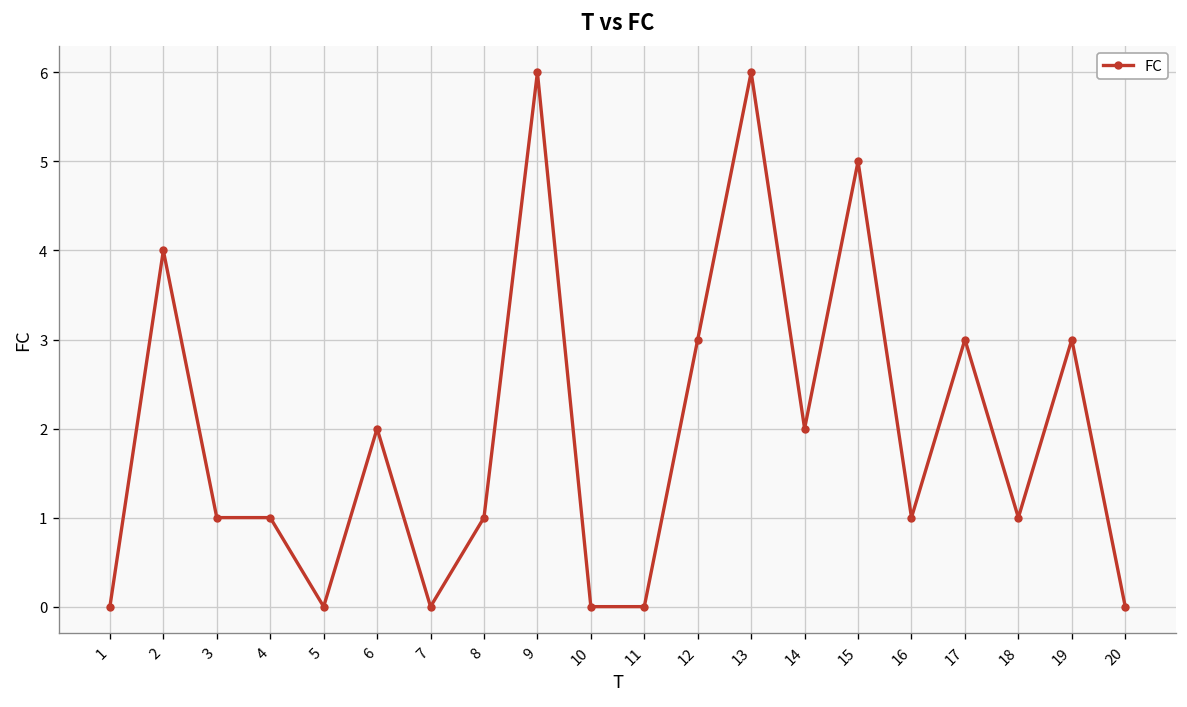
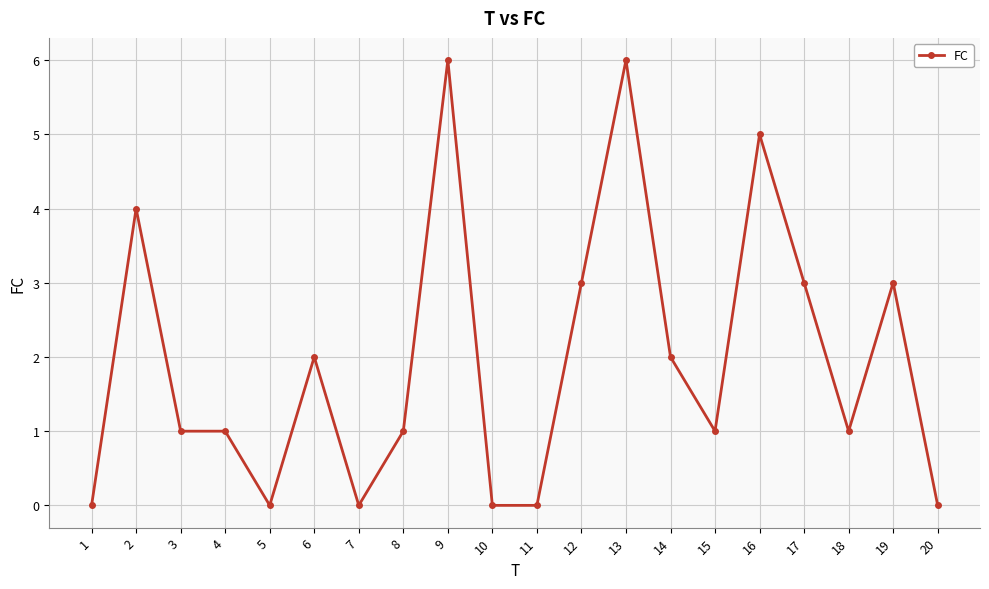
15: 5 -> 1
16: 1 -> 5
